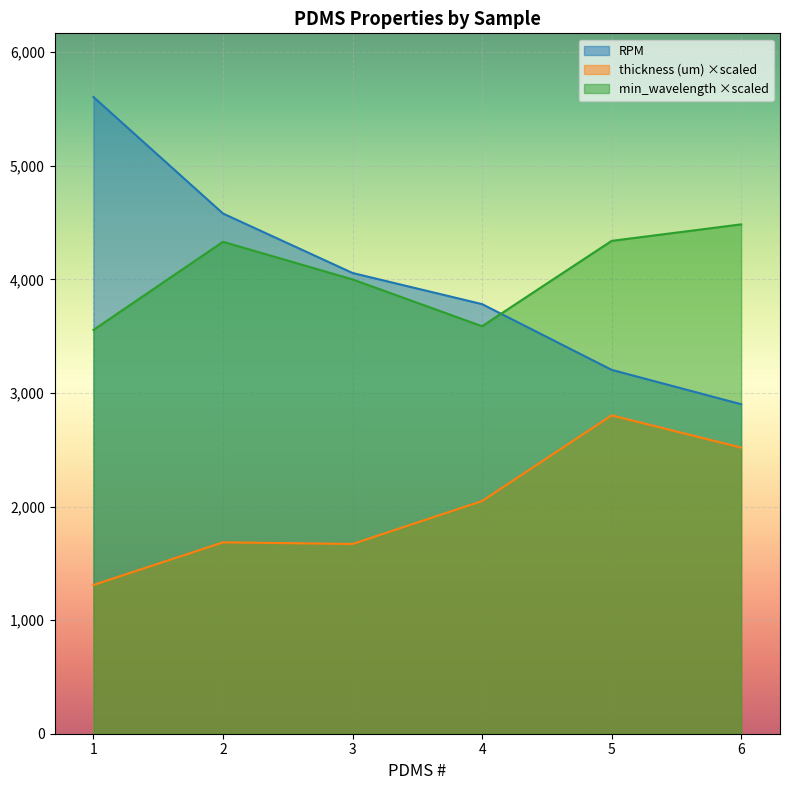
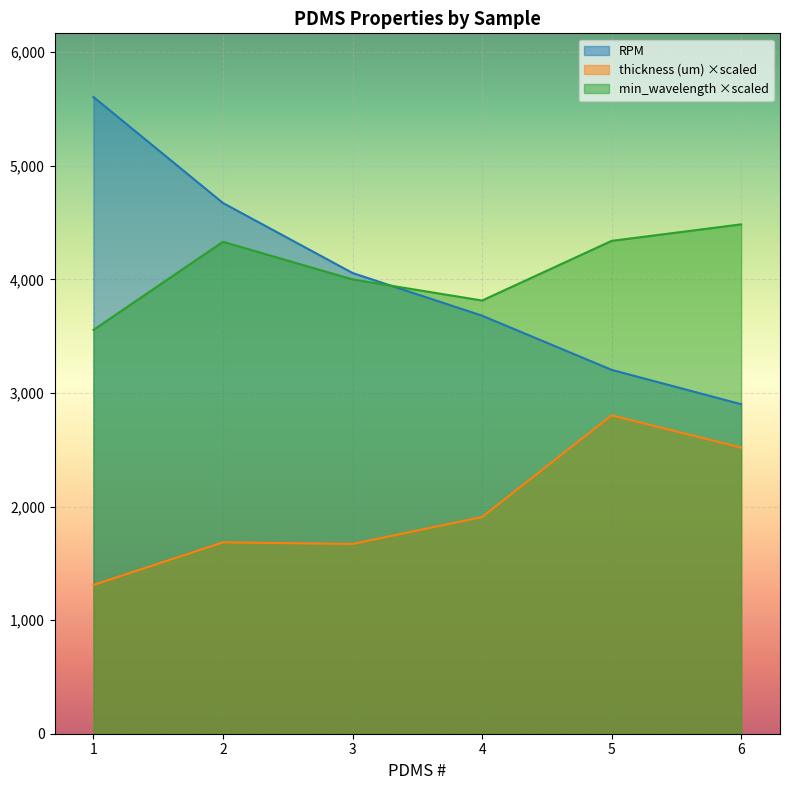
RPM, 2: 4,580 -> 4,670
RPM, 4: 3,780 -> 3,680
thickness (um) ×scaled, 4: 2,050 -> 1,910
min_wavelength ×scaled, 4: 3,590 -> 3,810
